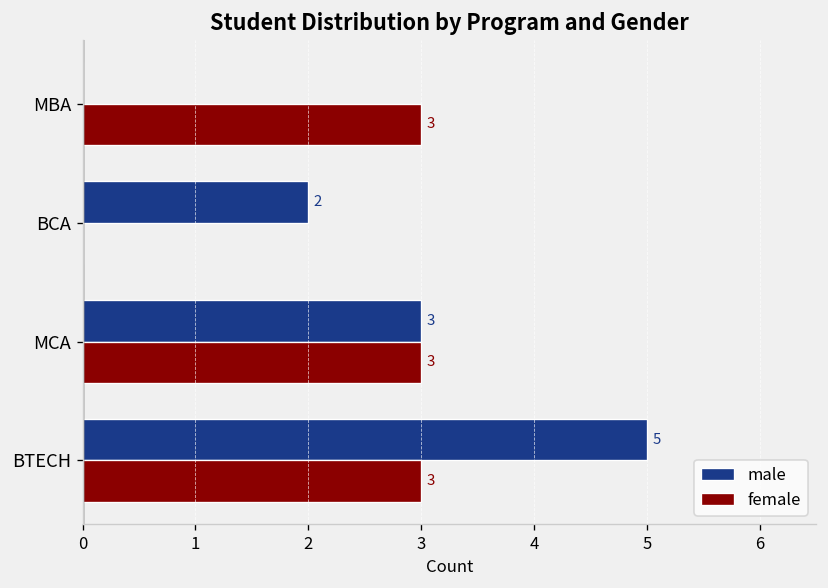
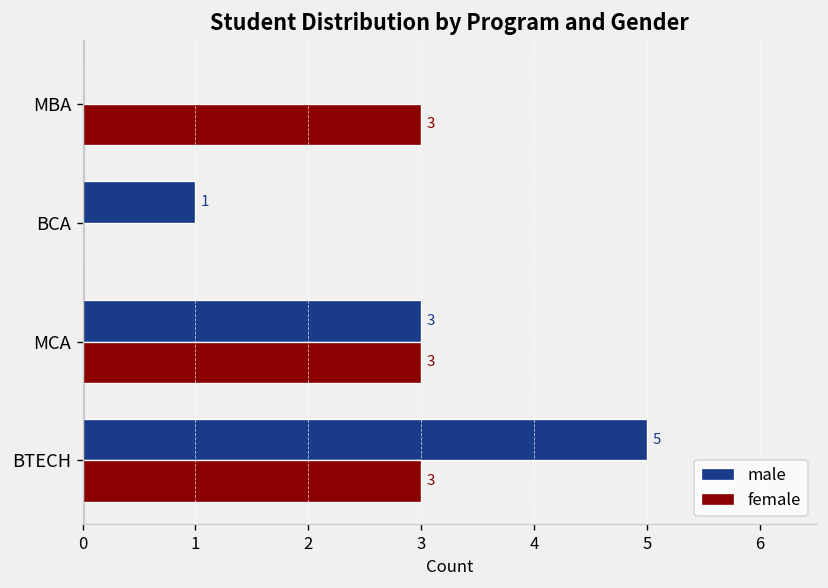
male, BCA: 2 -> 1
